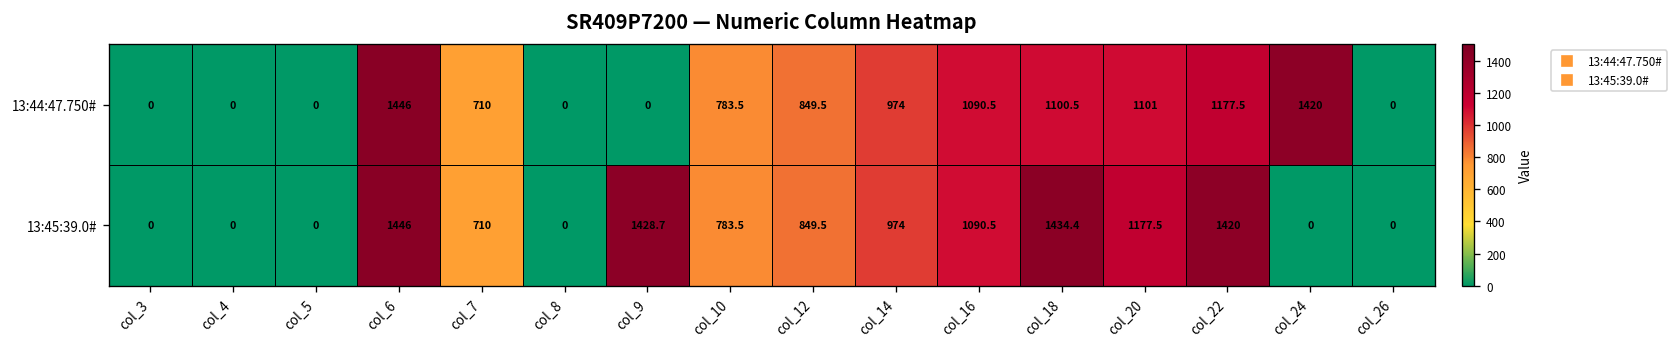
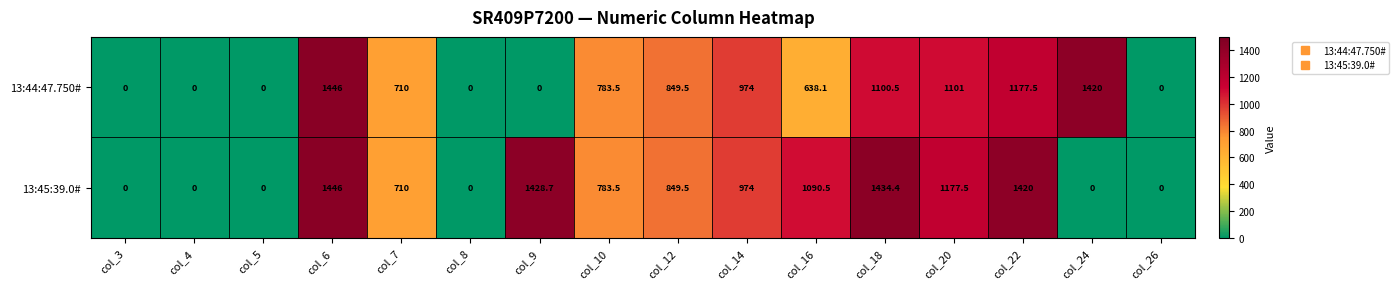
13:44:47.750#, col_16: 1090.5 -> 638.1
